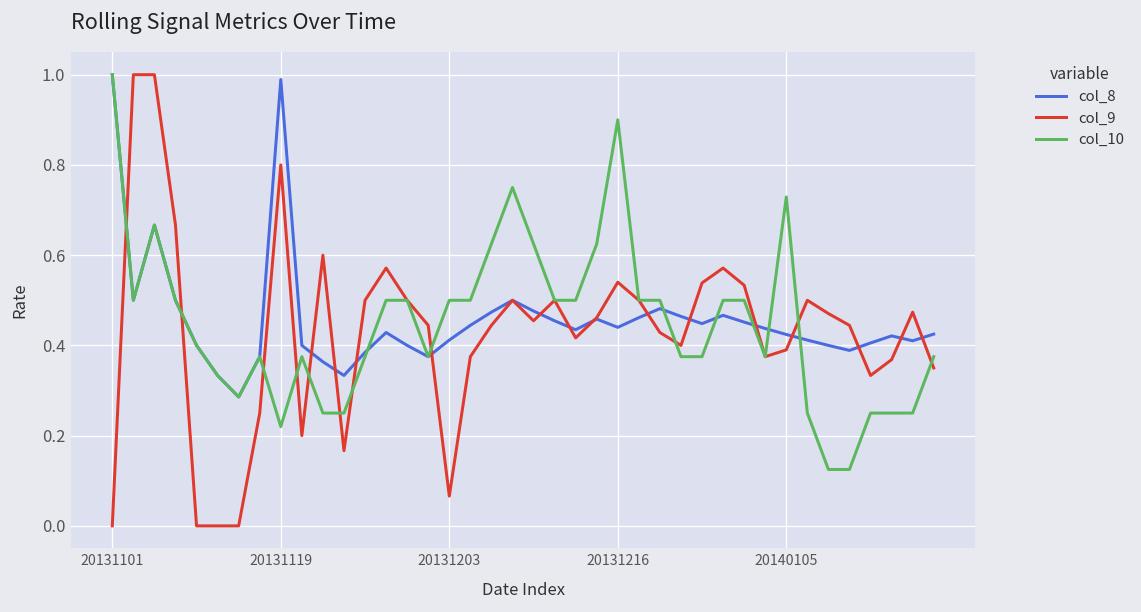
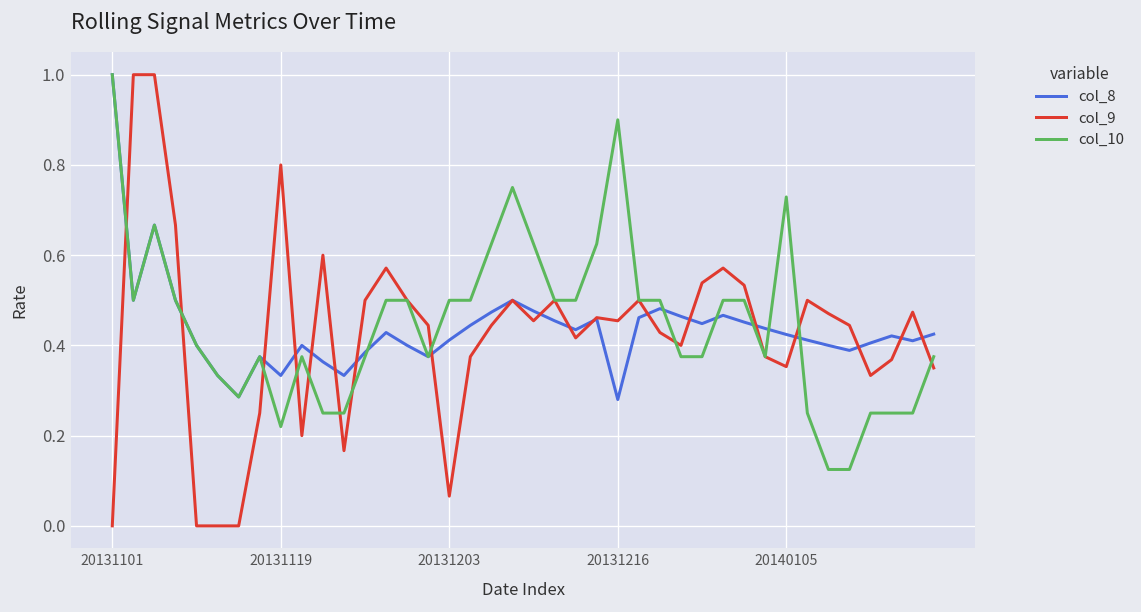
col_8, 20131119: 0.99 -> 0.33
col_8, 20131216: 0.44 -> 0.28
col_9, 20131216: 0.54 -> 0.45
col_9, 20140105: 0.39 -> 0.35
